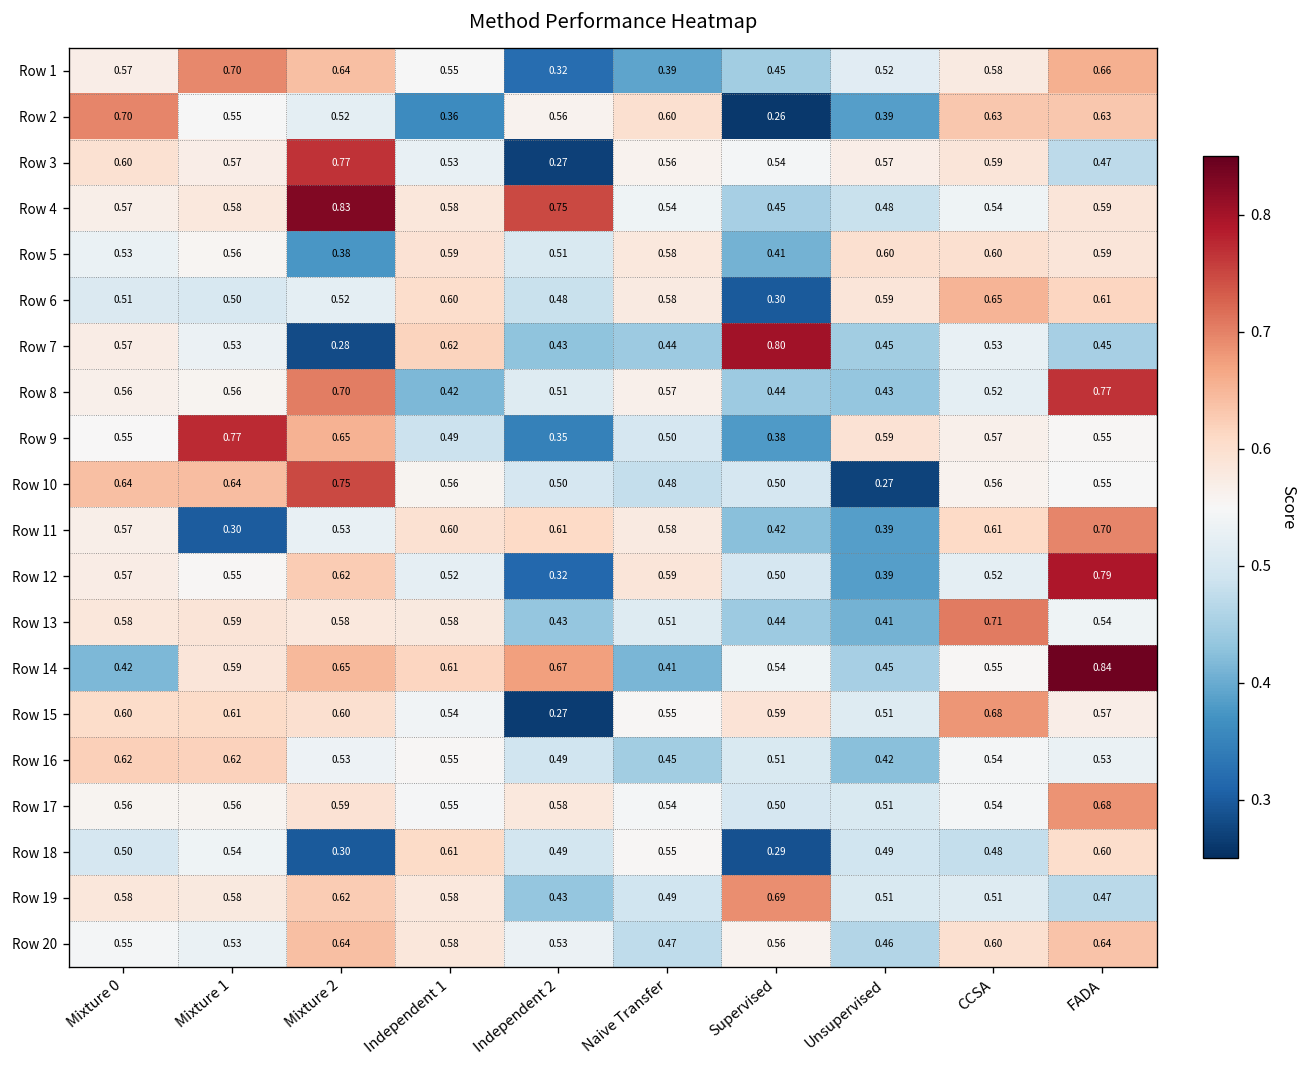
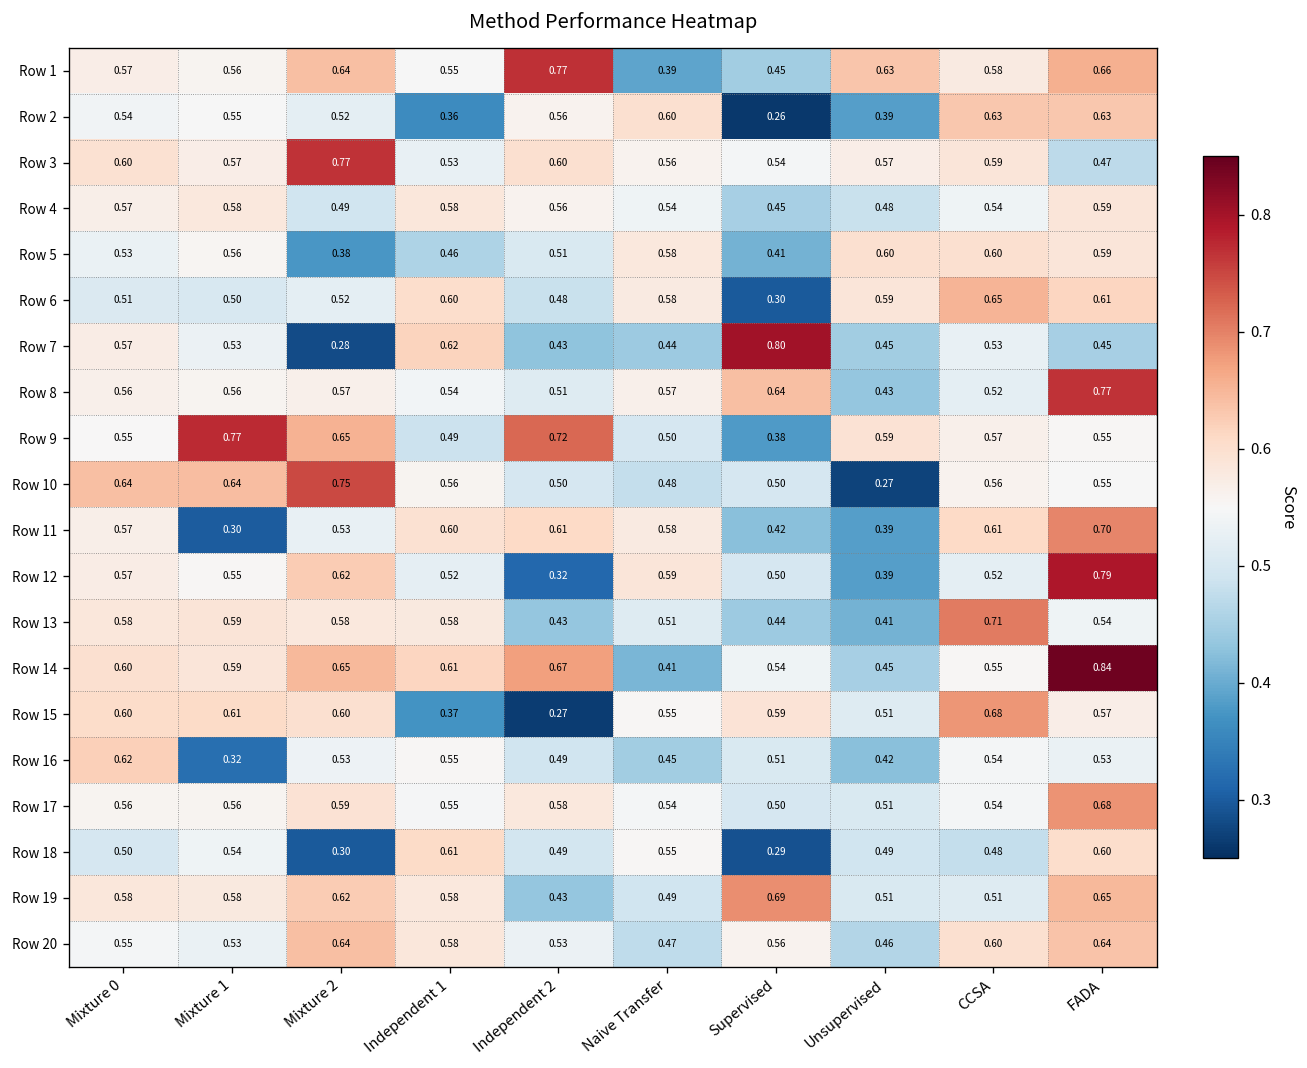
Row 1, Mixture 1: 0.70 -> 0.56
Row 1, Independent 2: 0.32 -> 0.77
Row 1, Unsupervised: 0.52 -> 0.63
Row 2, Mixture 0: 0.70 -> 0.54
Row 3, Independent 2: 0.27 -> 0.60
Row 4, Mixture 2: 0.83 -> 0.49
Row 4, Independent 2: 0.75 -> 0.56
Row 5, Independent 1: 0.59 -> 0.46
Row 8, Mixture 2: 0.70 -> 0.57
Row 8, Independent 1: 0.42 -> 0.54
Row 8, Supervised: 0.44 -> 0.64
Row 9, Independent 2: 0.35 -> 0.72
Row 14, Mixture 0: 0.42 -> 0.60
Row 15, Independent 1: 0.54 -> 0.37
Row 16, Mixture 1: 0.62 -> 0.32
Row 19, FADA: 0.47 -> 0.65
